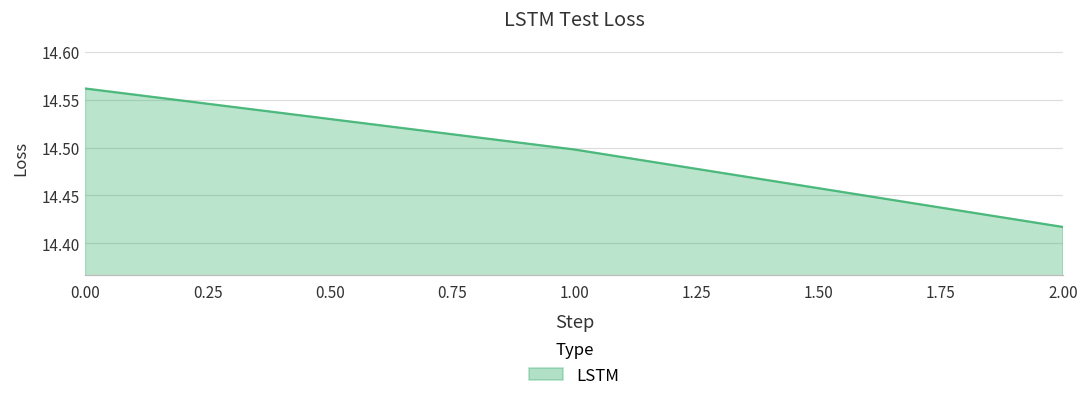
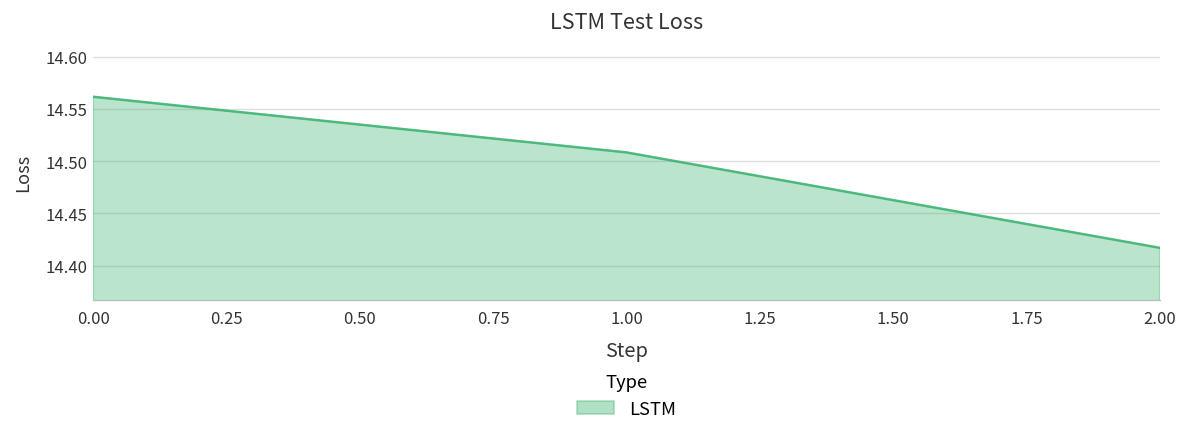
1.00: 14.50 -> 14.51
